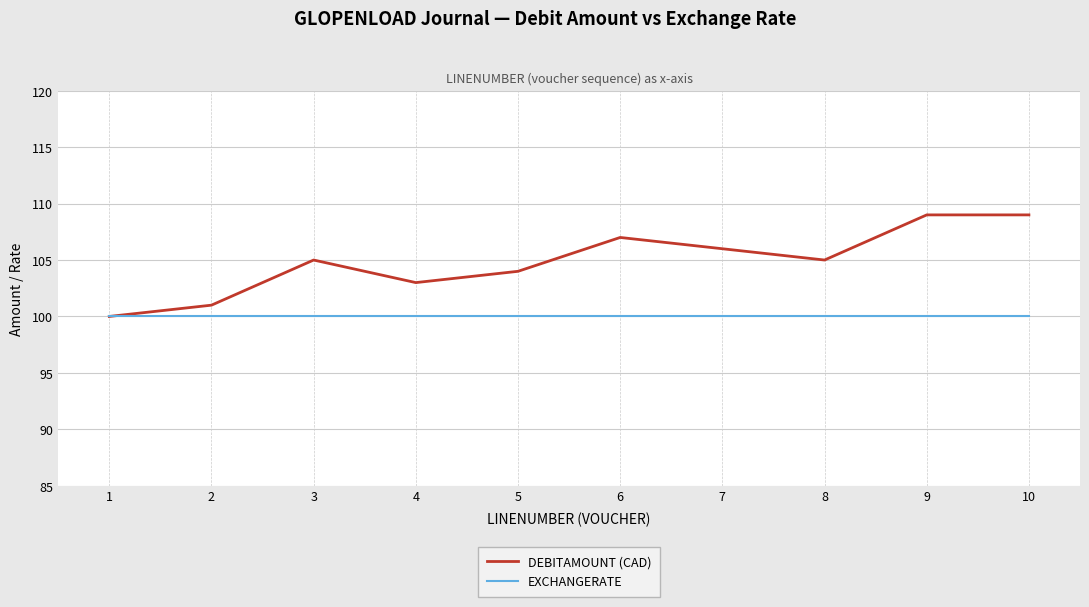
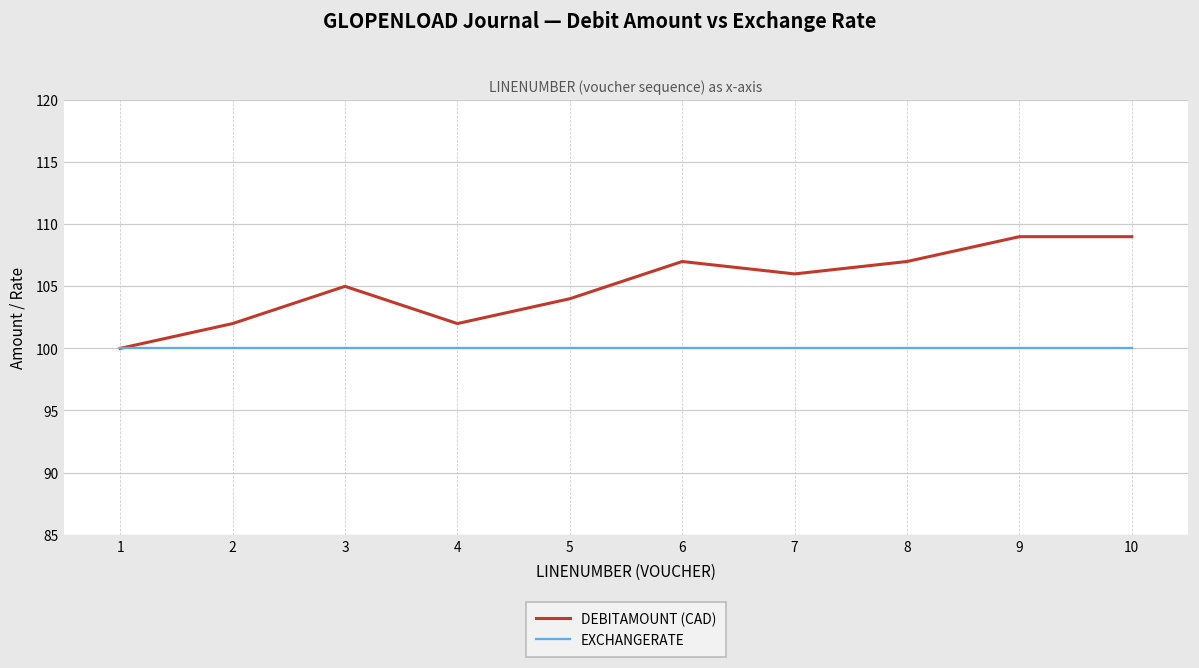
DEBITAMOUNT (CAD), 2: 101 -> 102
DEBITAMOUNT (CAD), 4: 103 -> 102
DEBITAMOUNT (CAD), 8: 105 -> 107
